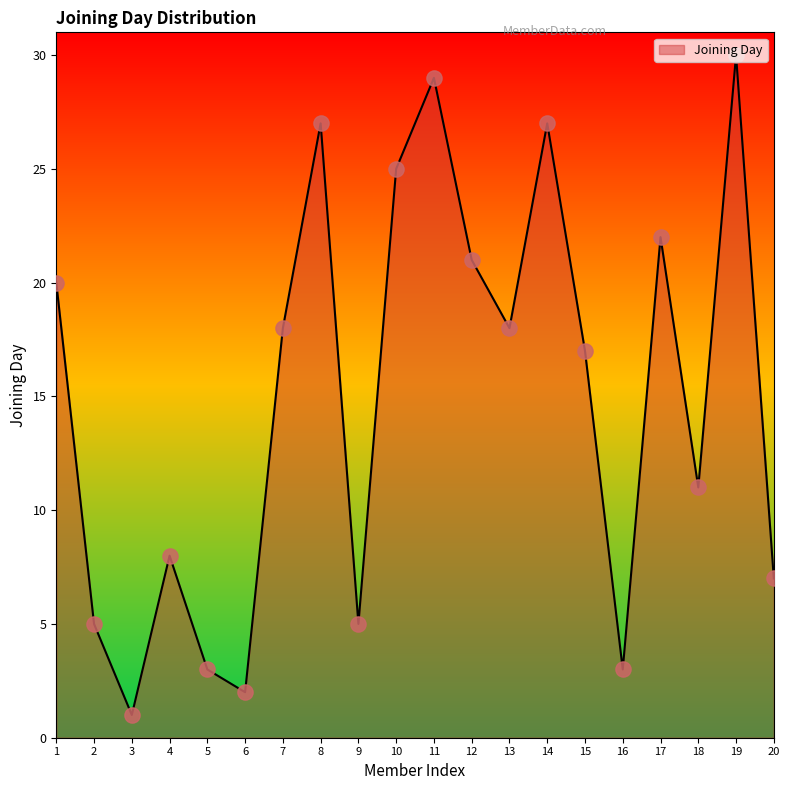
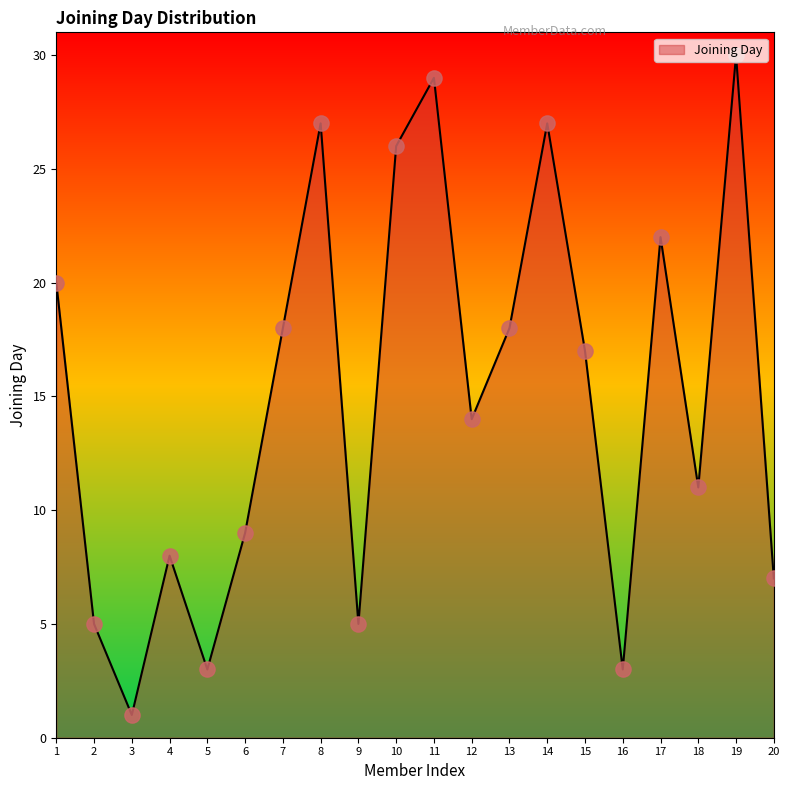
6: 2 -> 9
10: 25 -> 26
12: 21 -> 14
